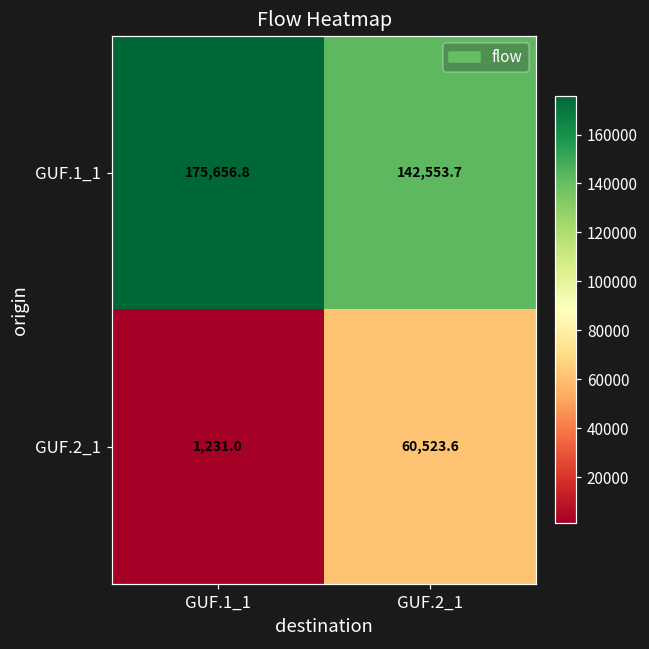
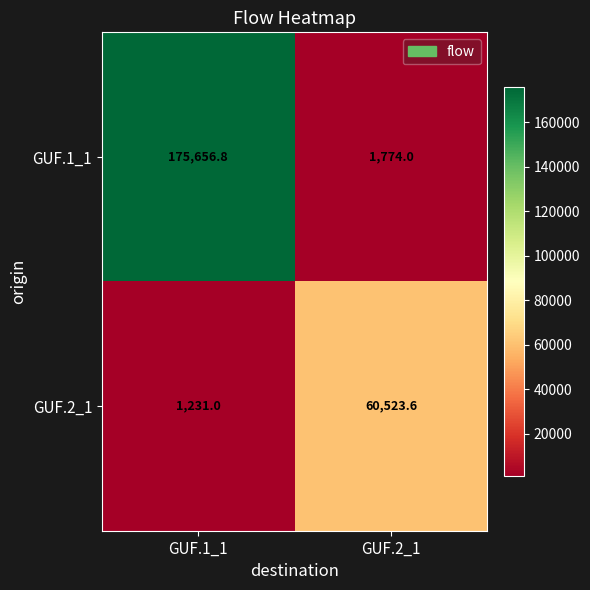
GUF.1_1, GUF.2_1: 142,553.7 -> 1,774.0
